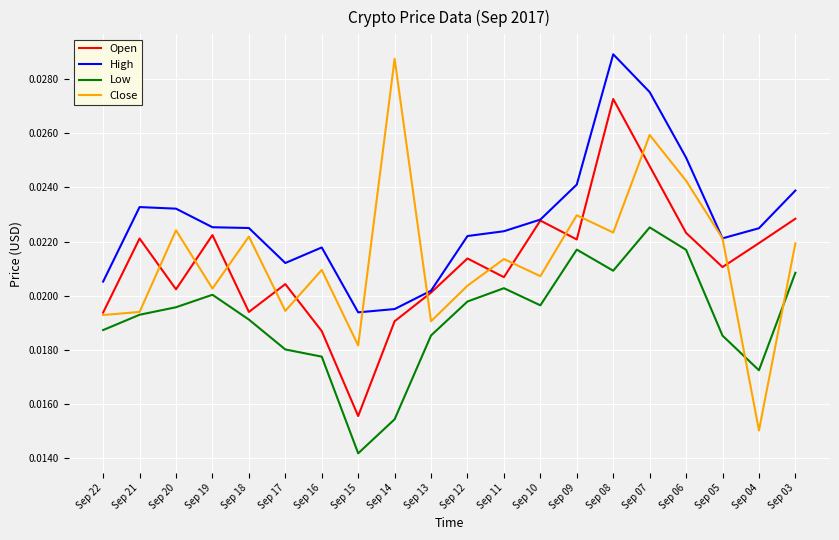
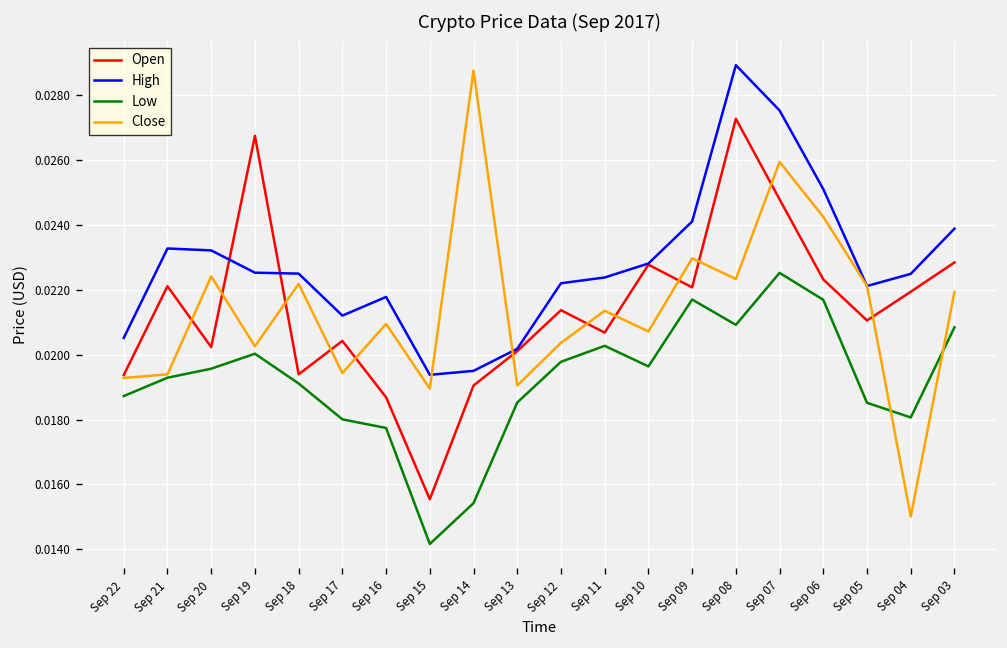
Open, Sep 19: 0.0222 -> 0.0268
Close, Sep 15: 0.0182 -> 0.0190
Low, Sep 04: 0.0172 -> 0.0181
